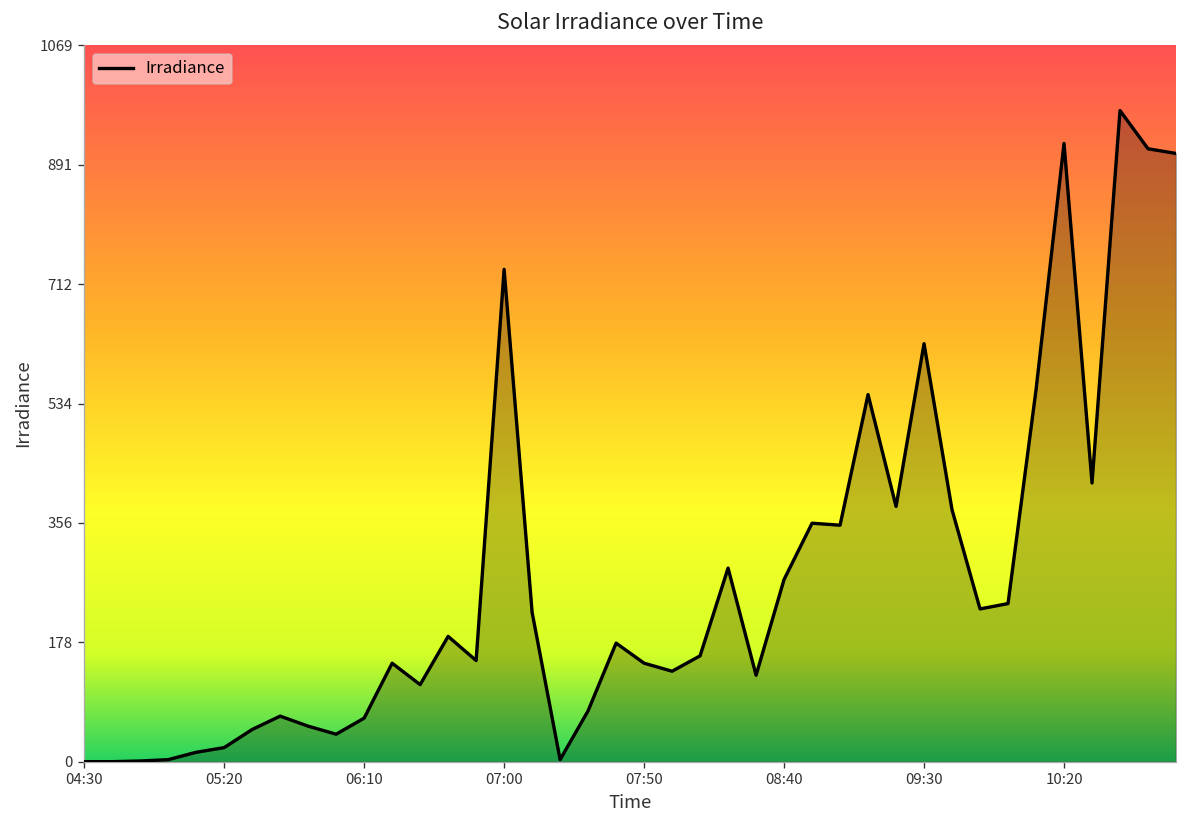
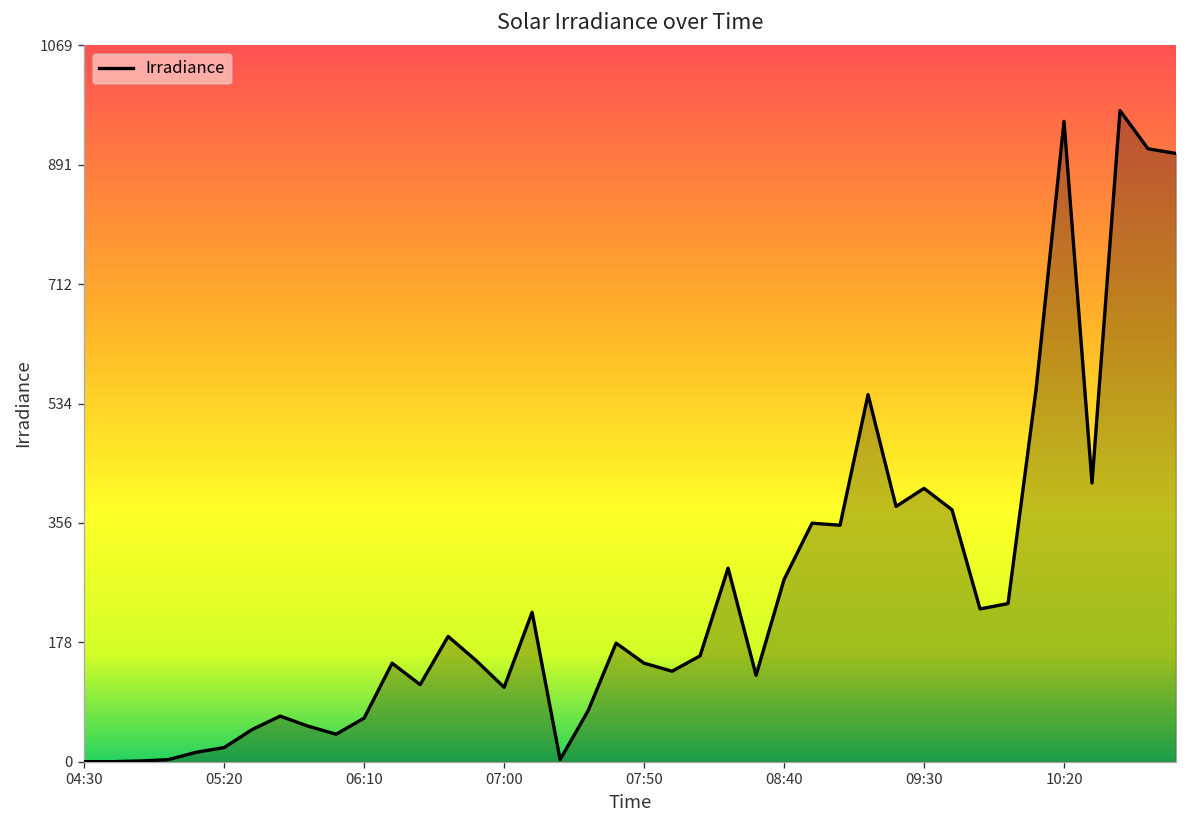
07:00: 740 -> 110
09:30: 620 -> 410
10:20: 920 -> 960
